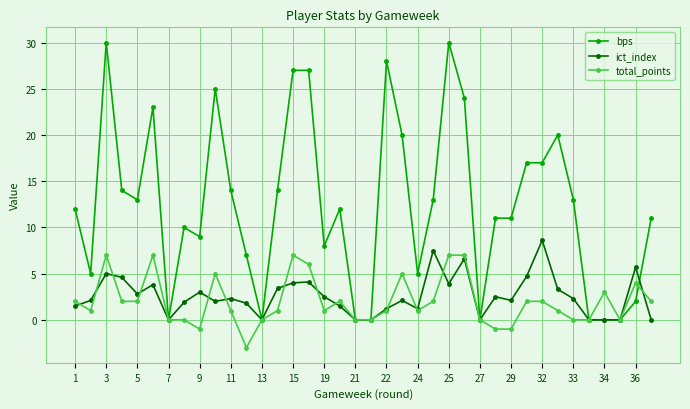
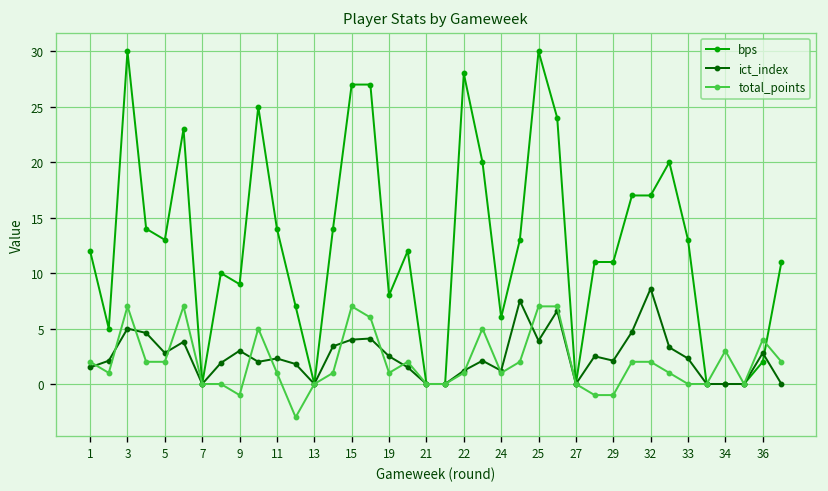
bps, 24: 5 -> 6
ict_index, 36: 6 -> 3
